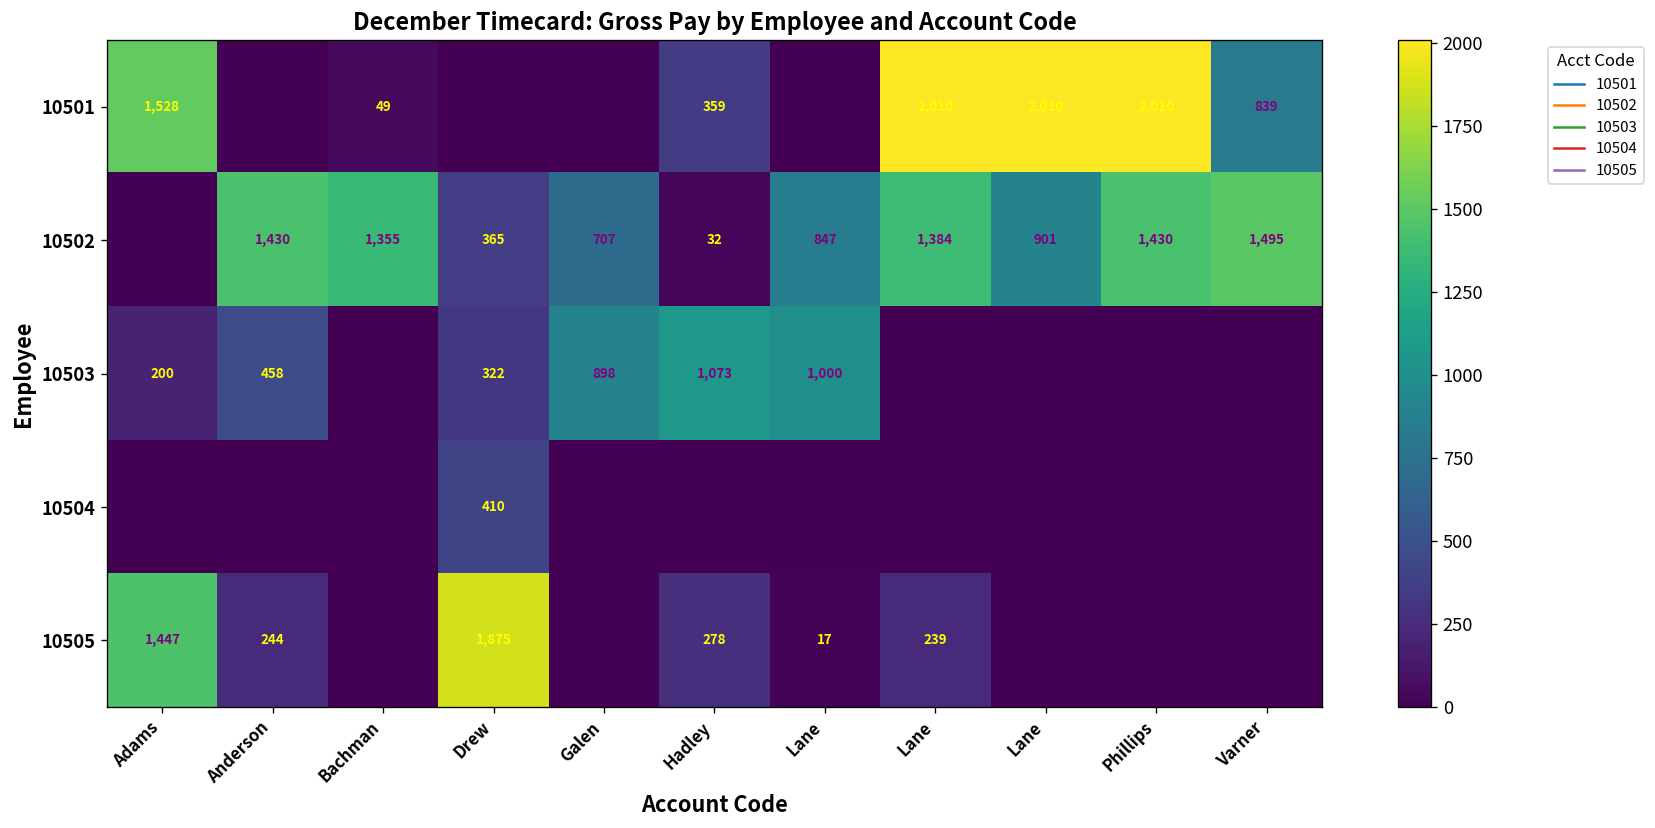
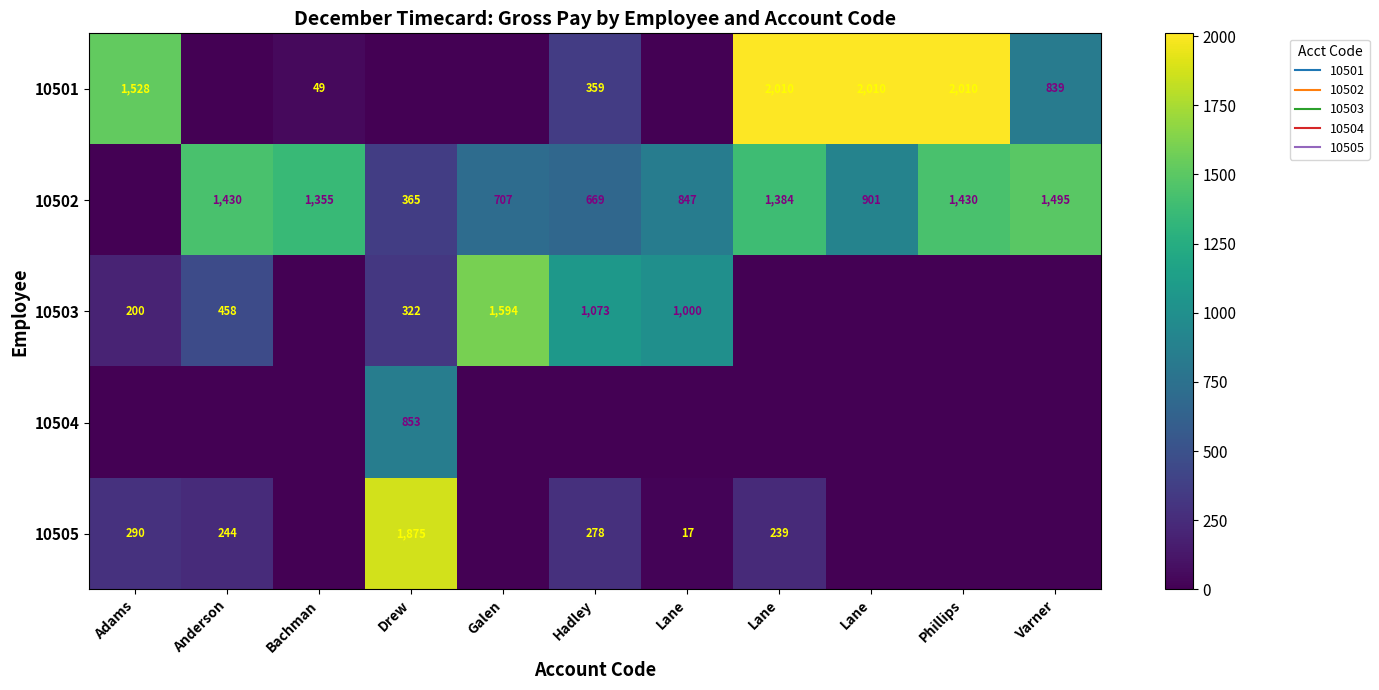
10502, Hadley: 32 -> 669
10503, Galen: 898 -> 1,594
10504, Drew: 410 -> 853
10505, Adams: 1,447 -> 290
